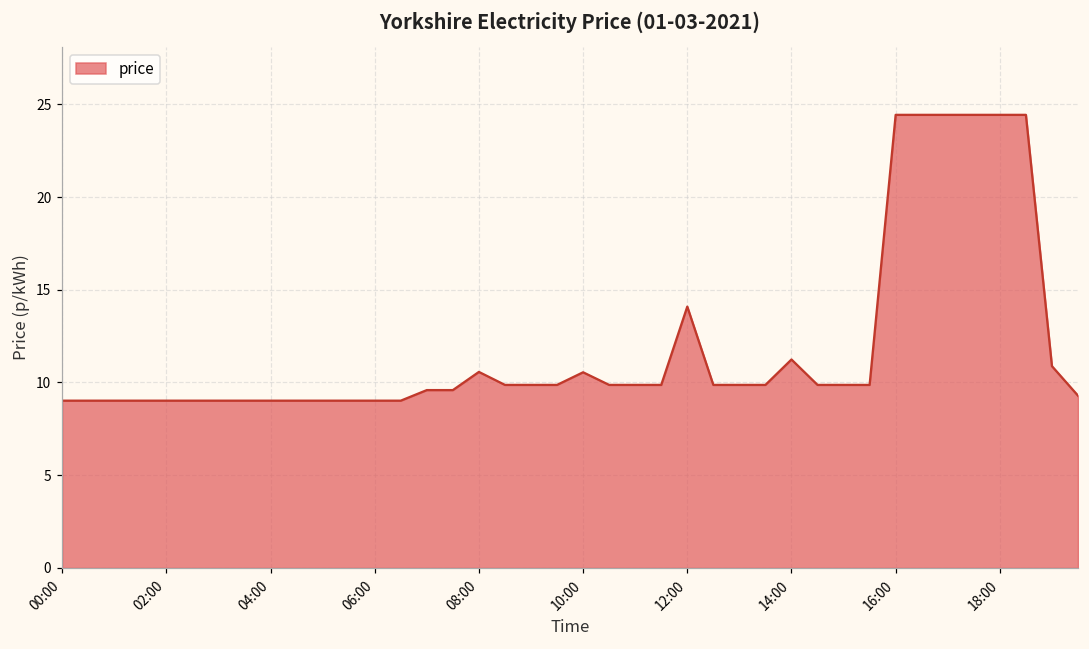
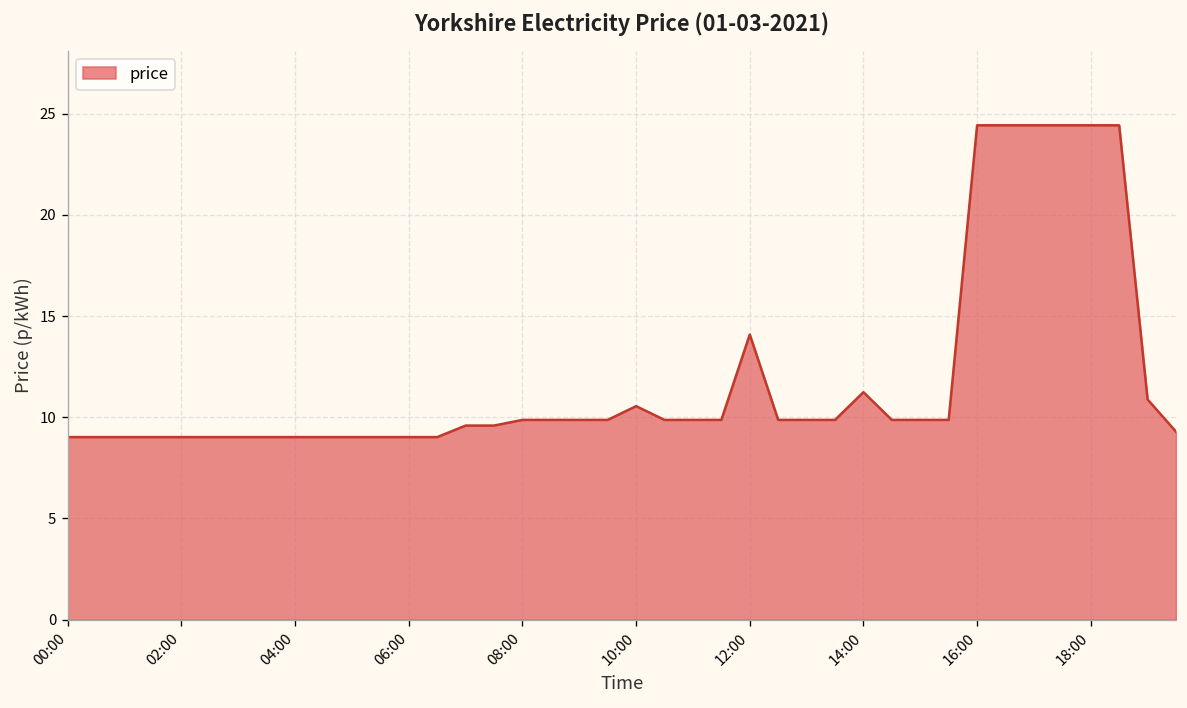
08:00: 10.6 -> 9.9
